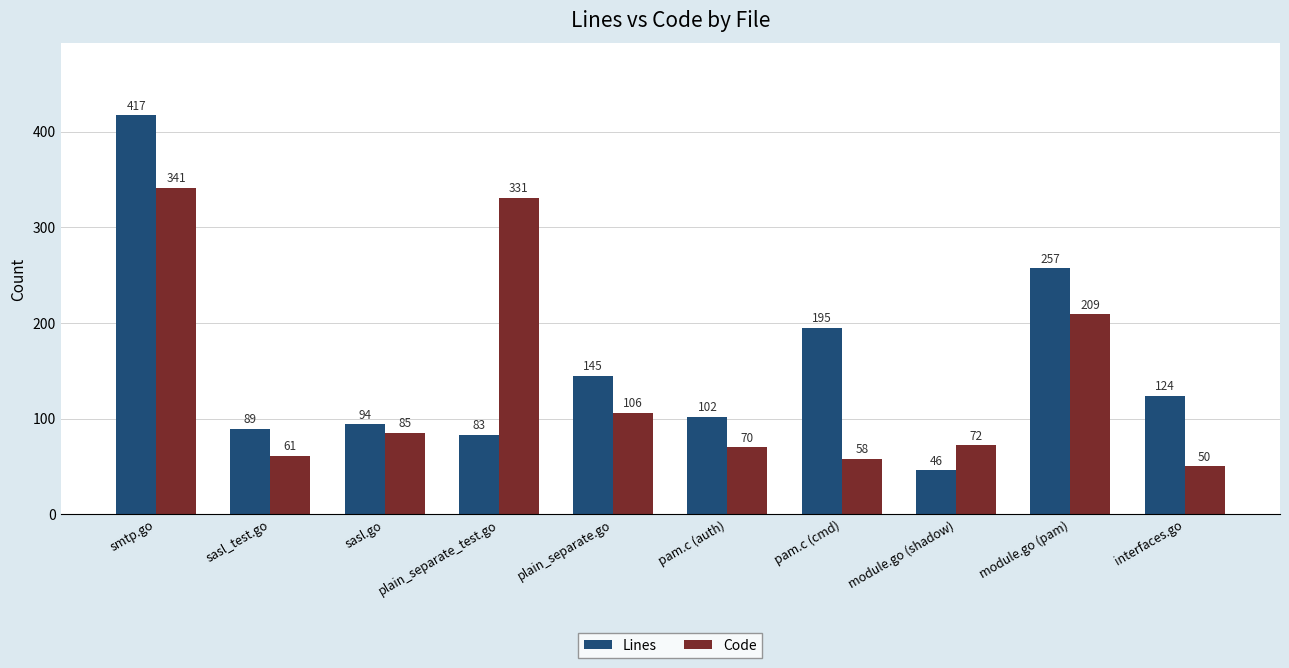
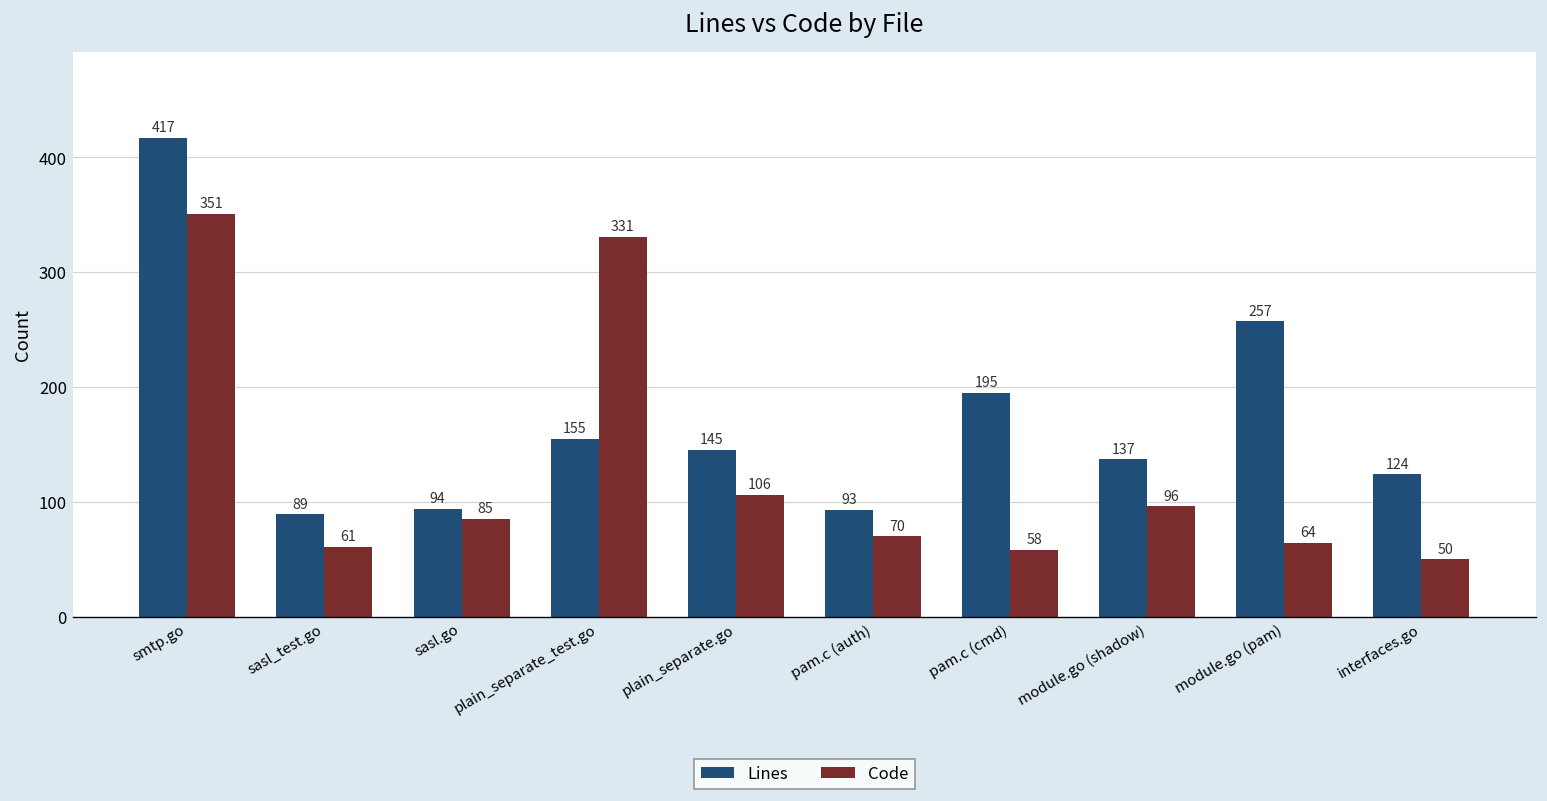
Code, smtp.go: 341 -> 351
Lines, plain_separate_test.go: 83 -> 155
Lines, pam.c (auth): 102 -> 93
Lines, module.go (shadow): 46 -> 137
Code, module.go (shadow): 72 -> 96
Code, module.go (pam): 209 -> 64
